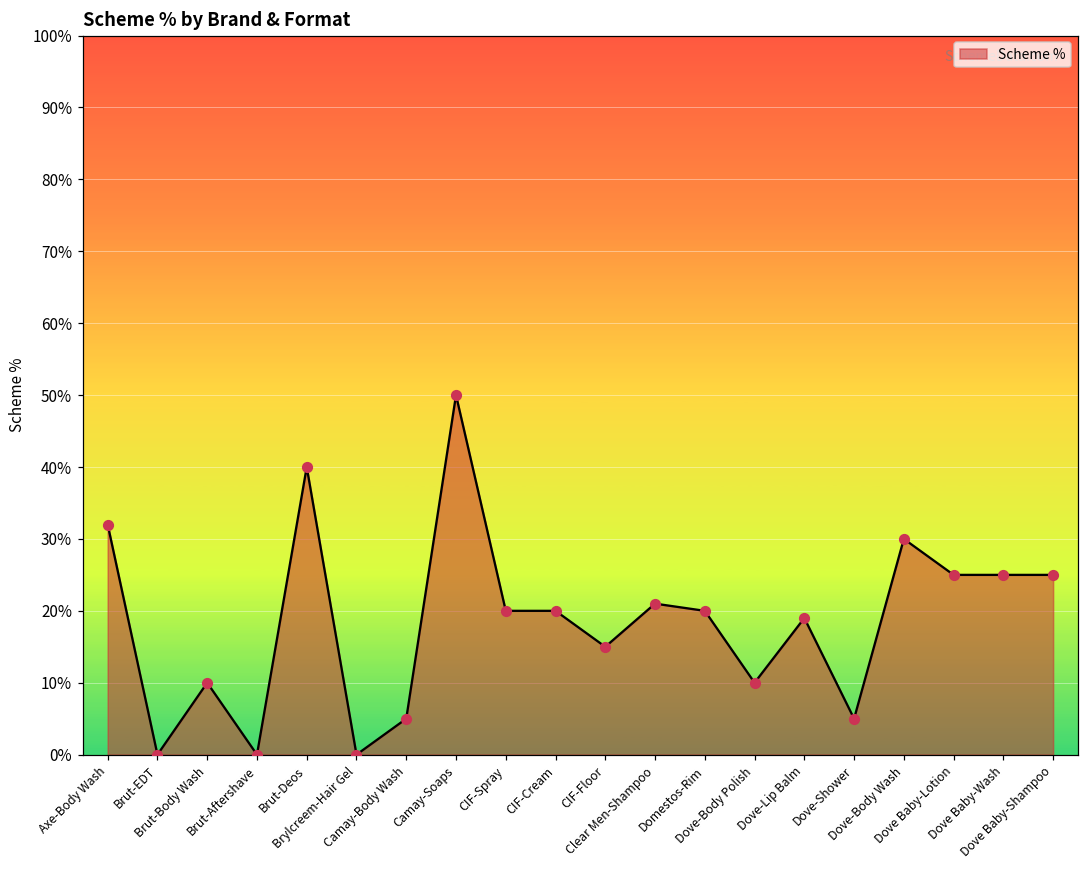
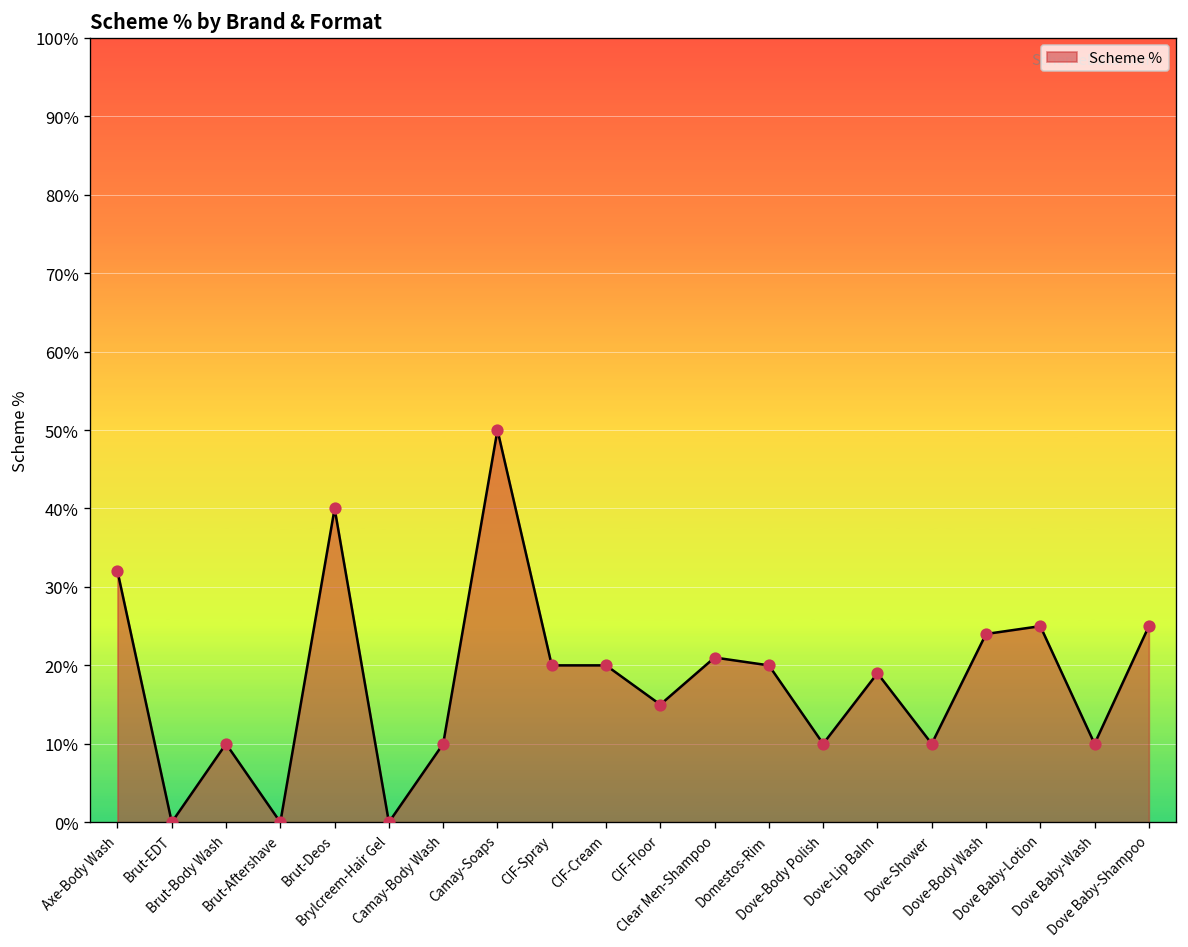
Camay-Body Wash: 5% -> 10%
Dove-Shower: 5% -> 10%
Dove-Body Wash: 30% -> 24%
Dove Baby-Wash: 25% -> 10%
